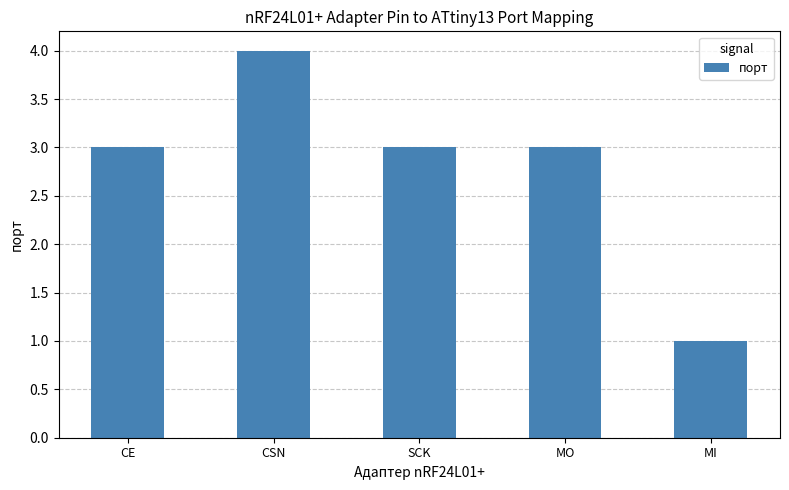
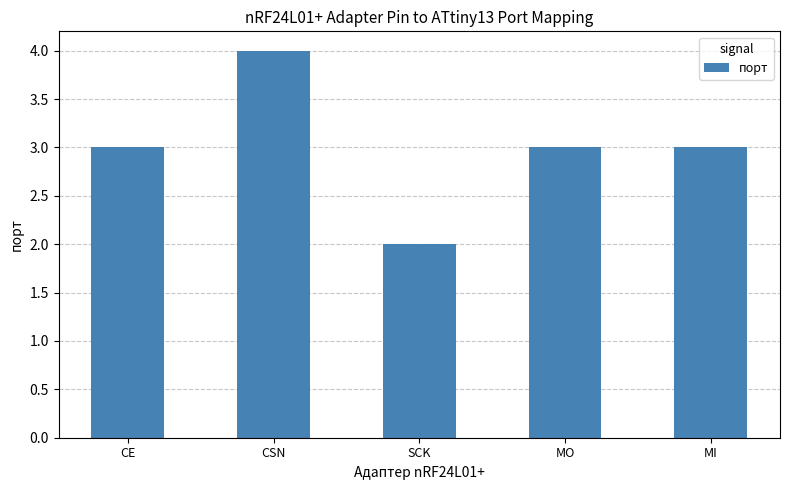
SCK: 3 -> 2
MI: 1 -> 3
